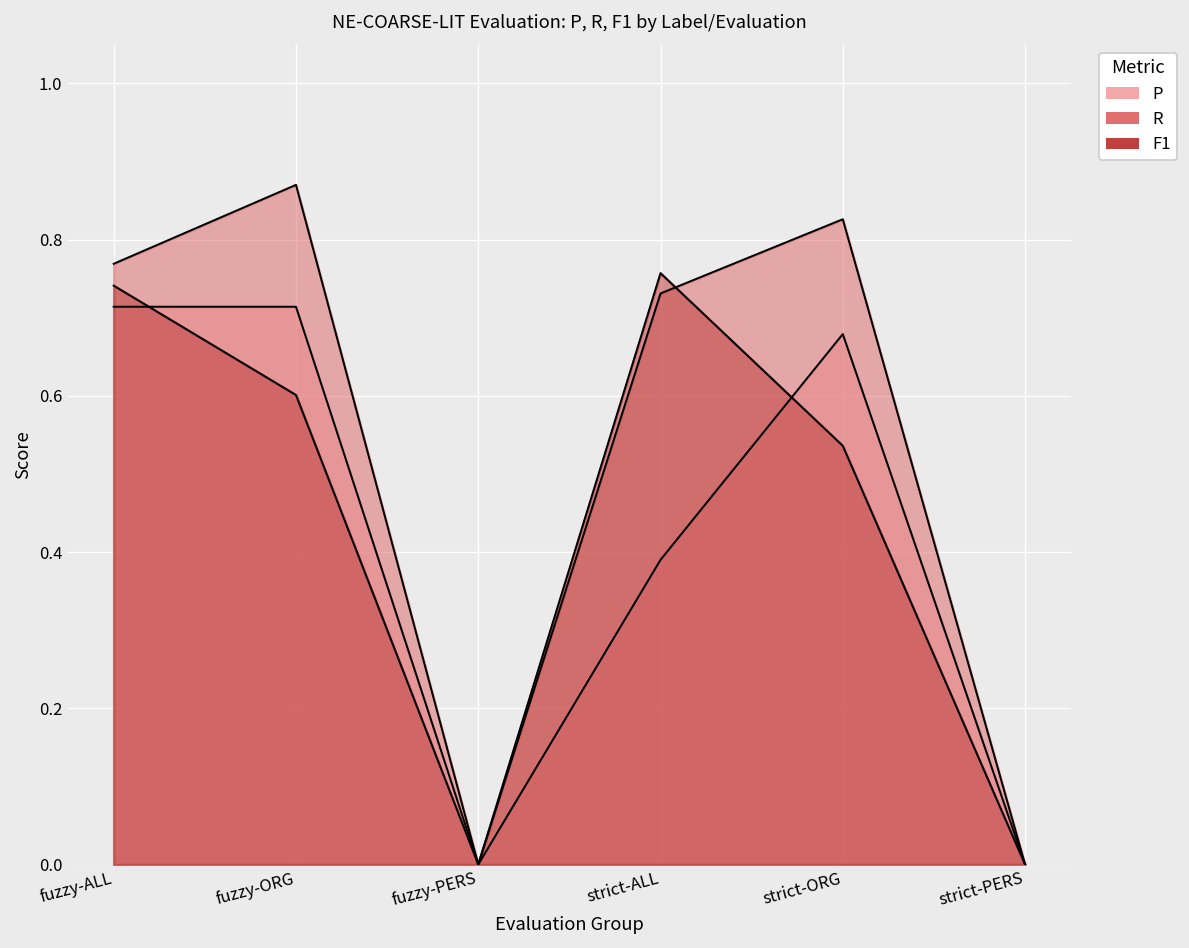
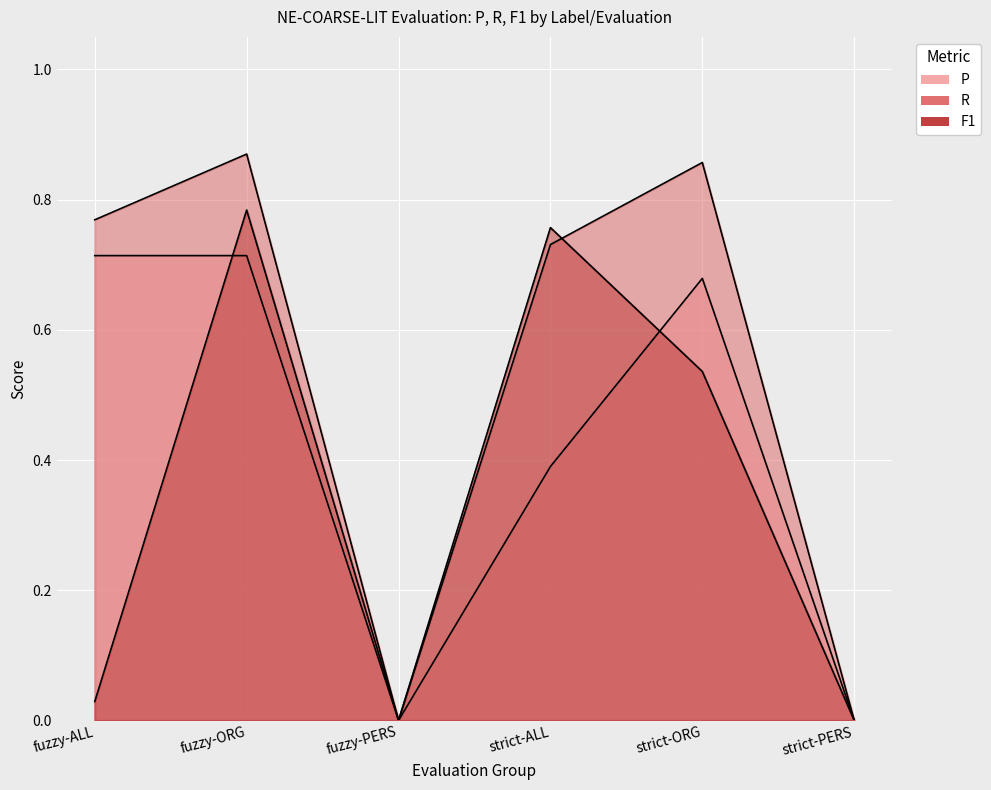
F1, fuzzy-ALL: 0.74 -> 0.03
F1, fuzzy-ORG: 0.60 -> 0.78
R, strict-ORG: 0.83 -> 0.86
